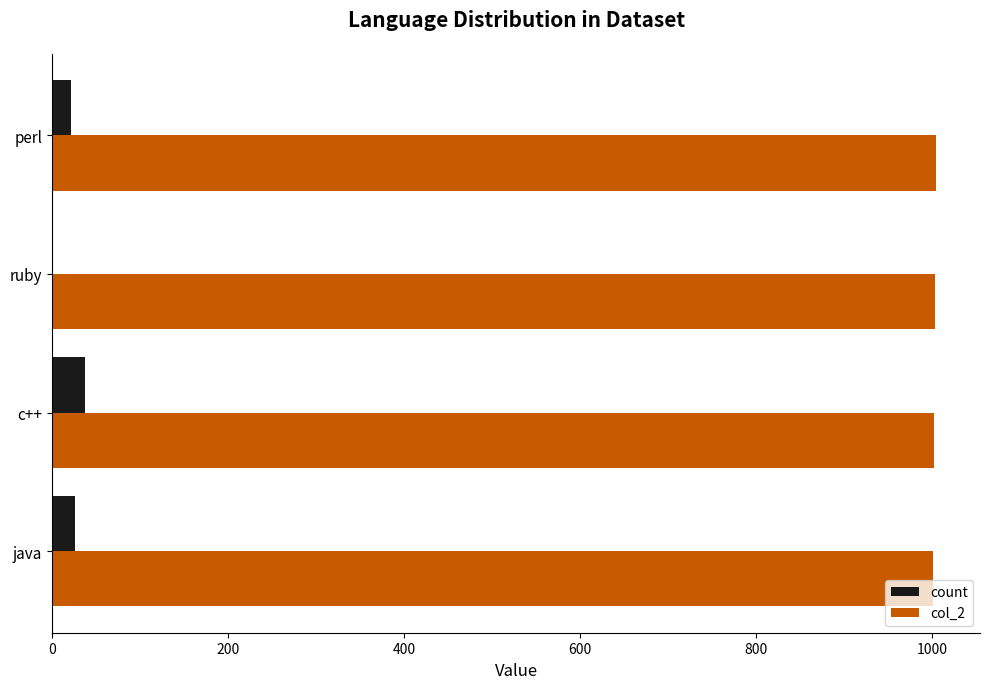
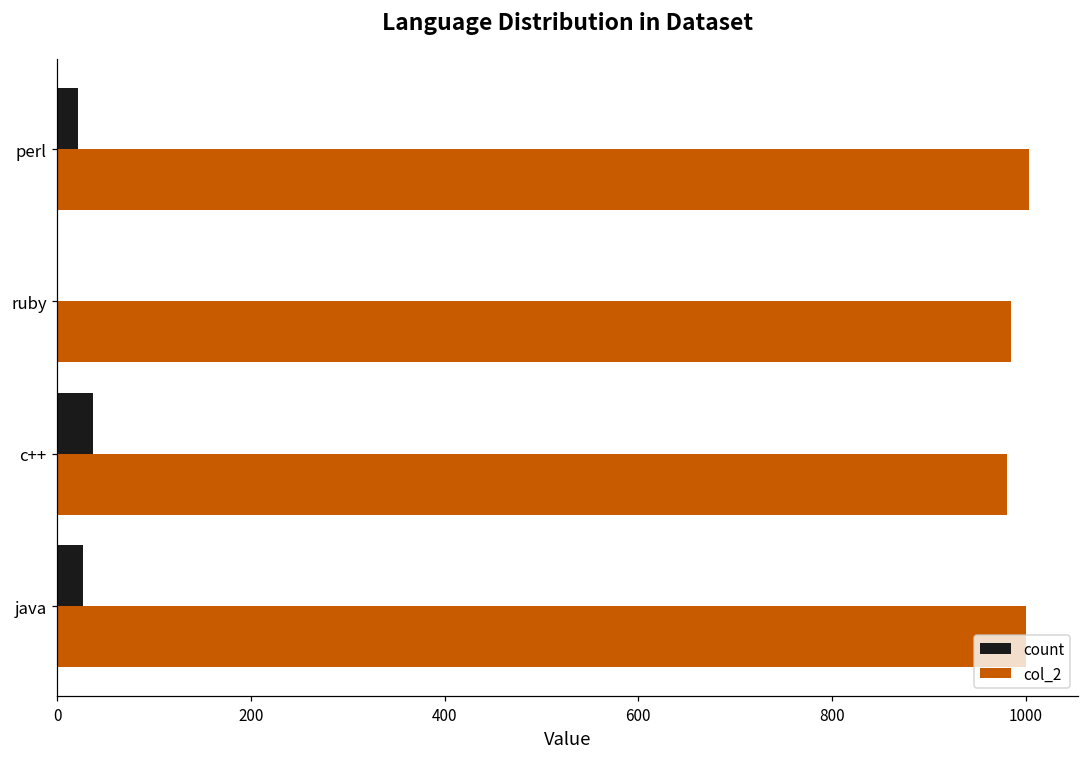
col_2, ruby: 1000 -> 990
col_2, c++: 1000 -> 980
